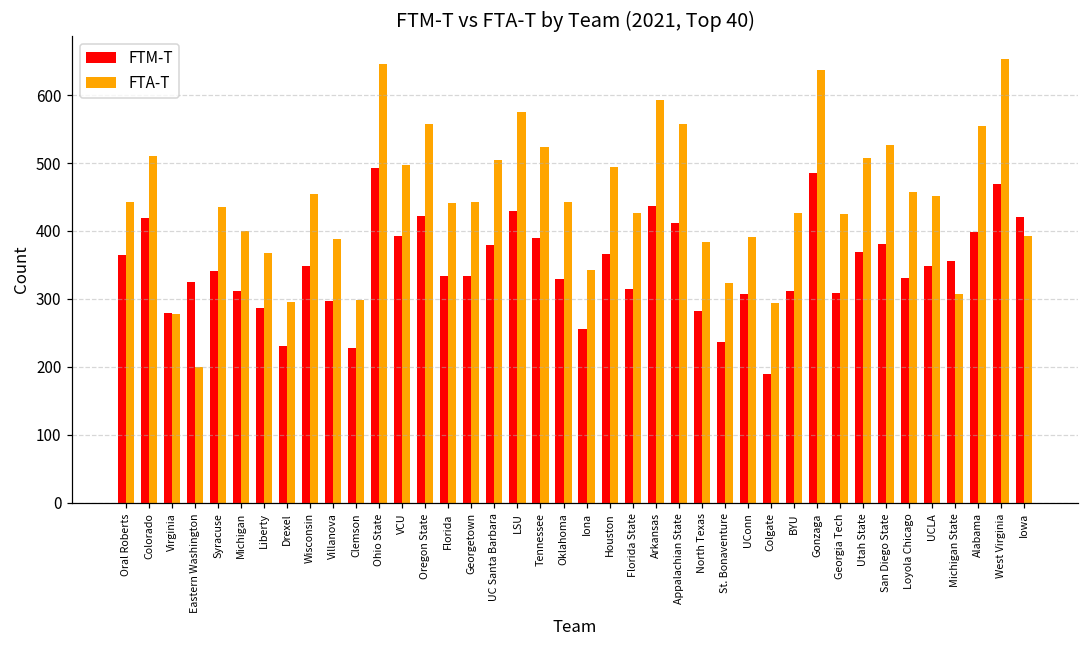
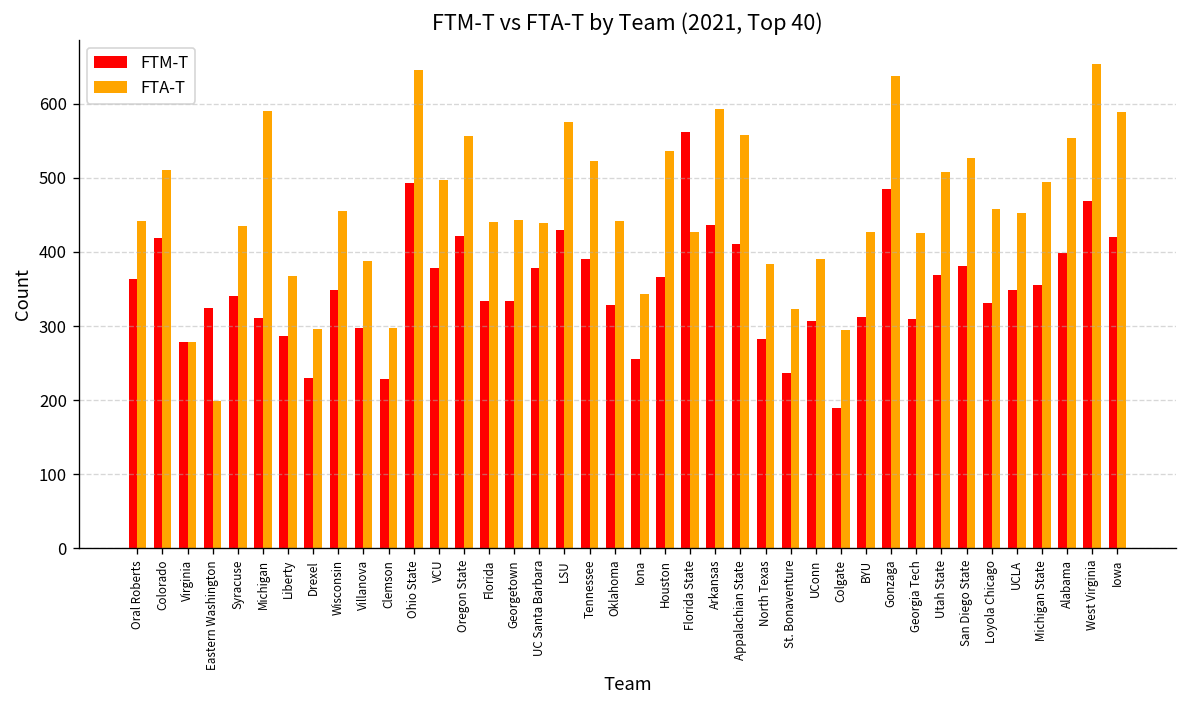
FTA-T, Michigan: 400 -> 590
FTM-T, VCU: 390 -> 380
FTA-T, UC Santa Barbara: 510 -> 440
FTA-T, Houston: 490 -> 540
FTM-T, Florida State: 320 -> 560
FTA-T, Michigan State: 310 -> 490
FTA-T, Iowa: 390 -> 590
